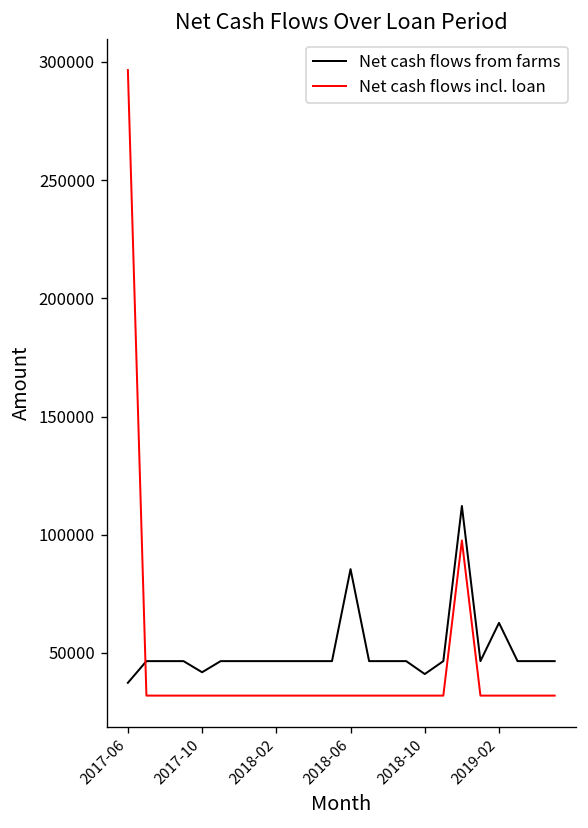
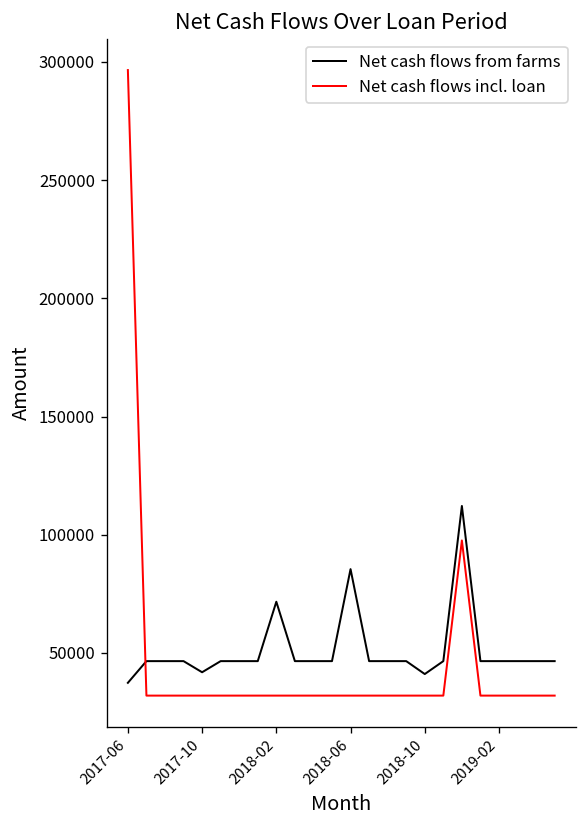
Net cash flows from farms, 2018-02: 47000 -> 72000
Net cash flows from farms, 2019-02: 63000 -> 47000
